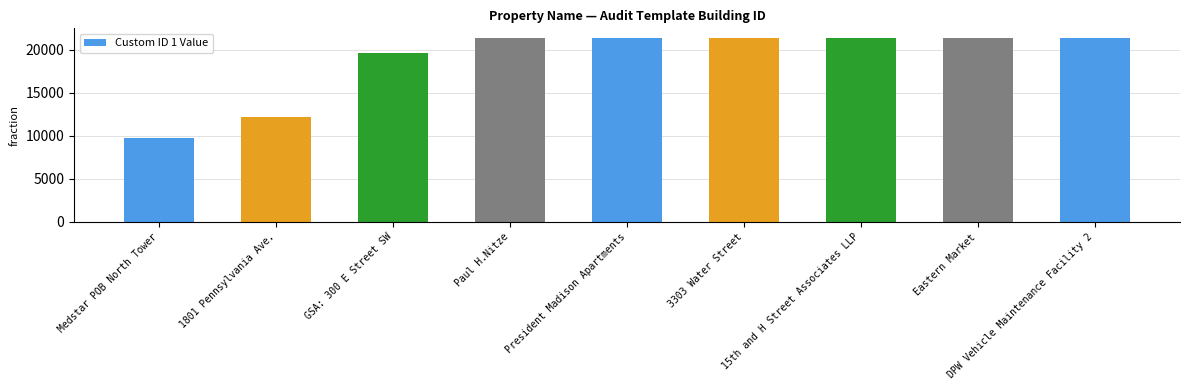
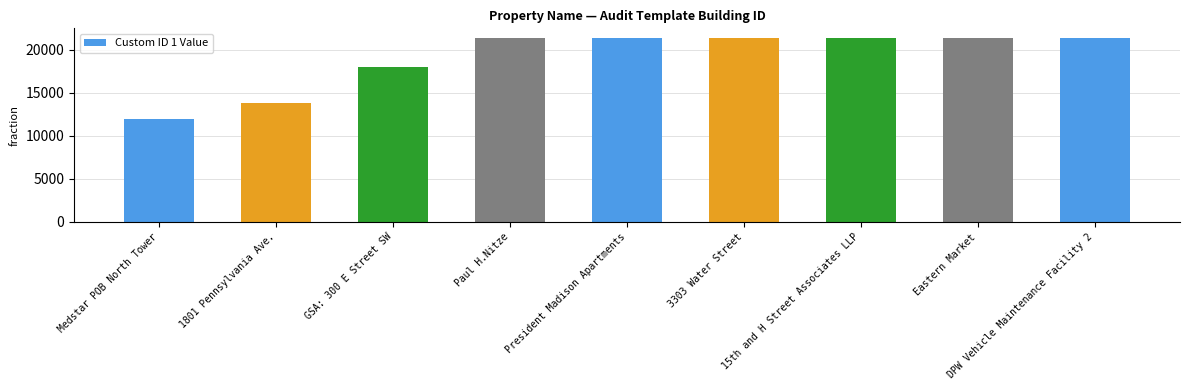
Medstar POB North Tower: 10000 -> 12000
1801 Pennsylvania Ave.: 12000 -> 14000
GSA: 300 E Street SW: 20000 -> 18000
